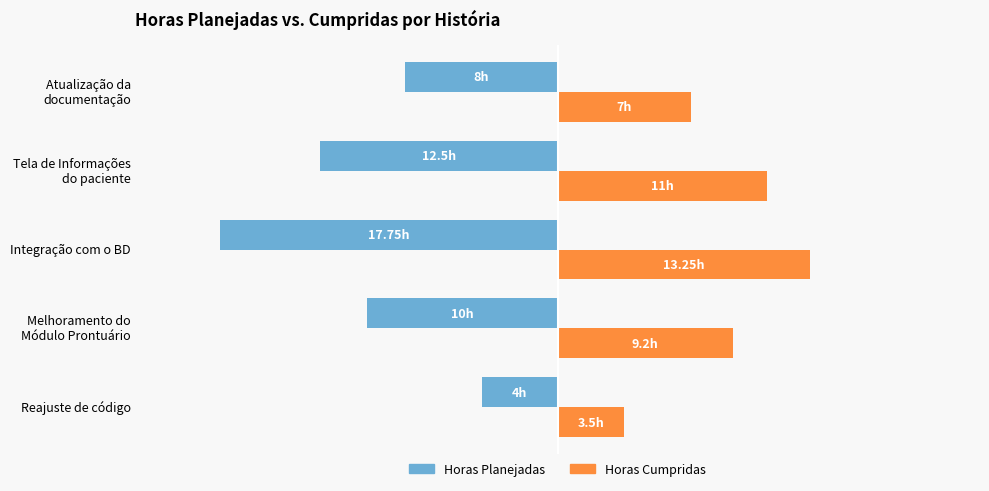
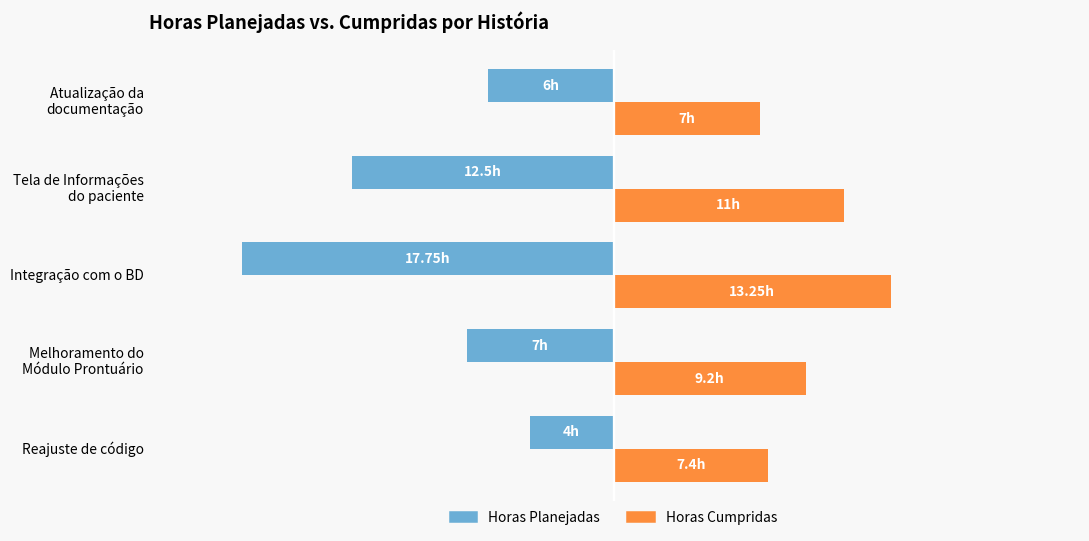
Horas Planejadas, Atualização da documentação: 8h -> 6h
Horas Planejadas, Melhoramento do Módulo Prontuário: 10h -> 7h
Horas Cumpridas, Reajuste de código: 3.5h -> 7.4h
